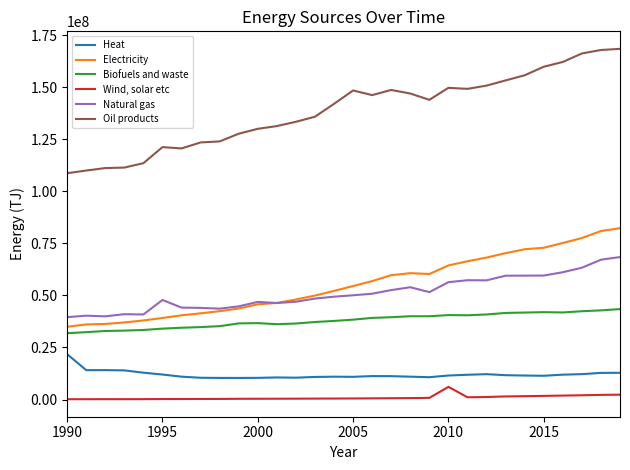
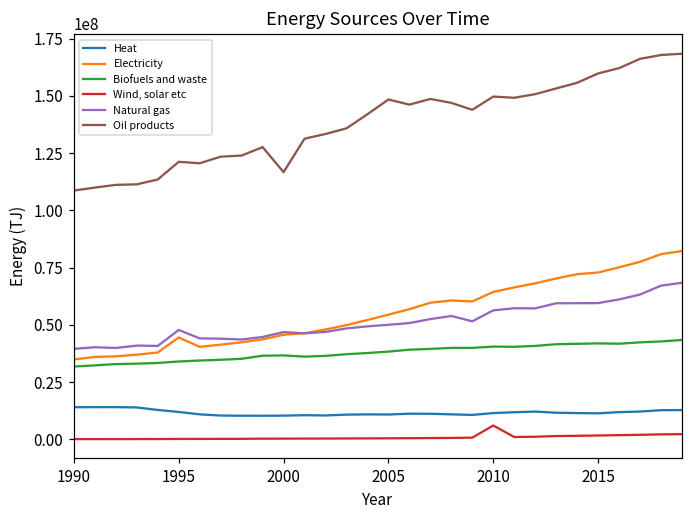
Heat, 1990: 22000000 -> 14000000
Electricity, 1995: 39000000 -> 45000000
Oil products, 2000: 130000000 -> 117000000
